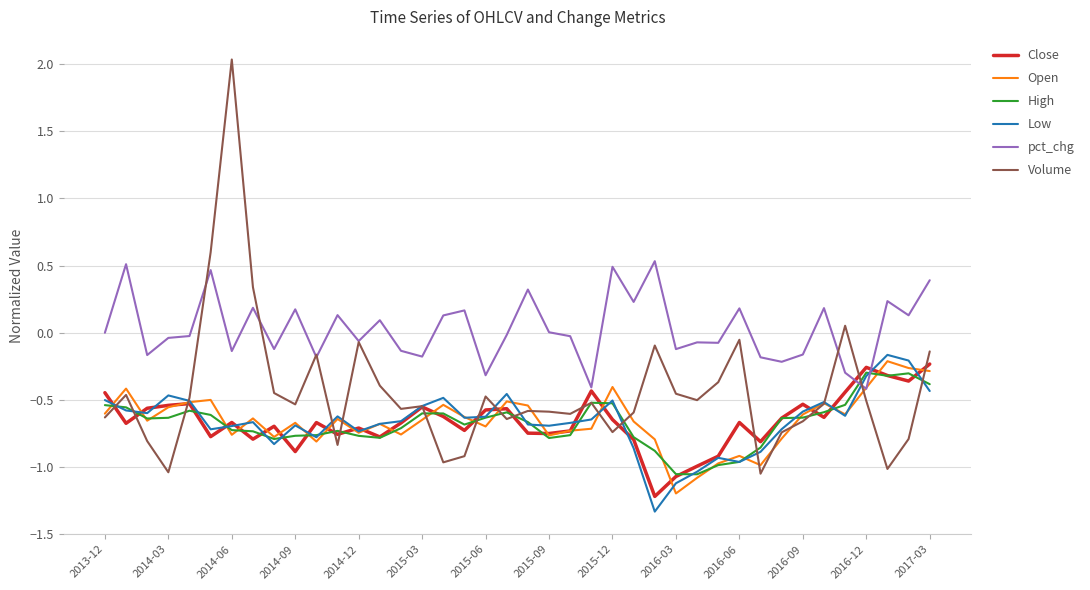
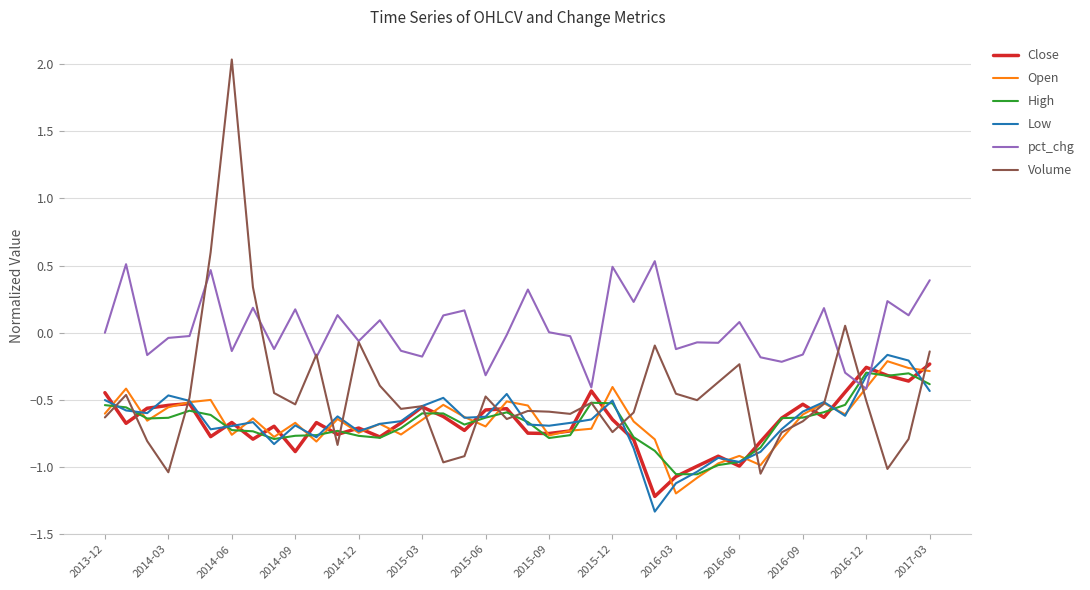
Close, 2016-06: -0.67 -> -0.99
pct_chg, 2016-06: 0.18 -> 0.08
Volume, 2016-06: -0.05 -> -0.23
